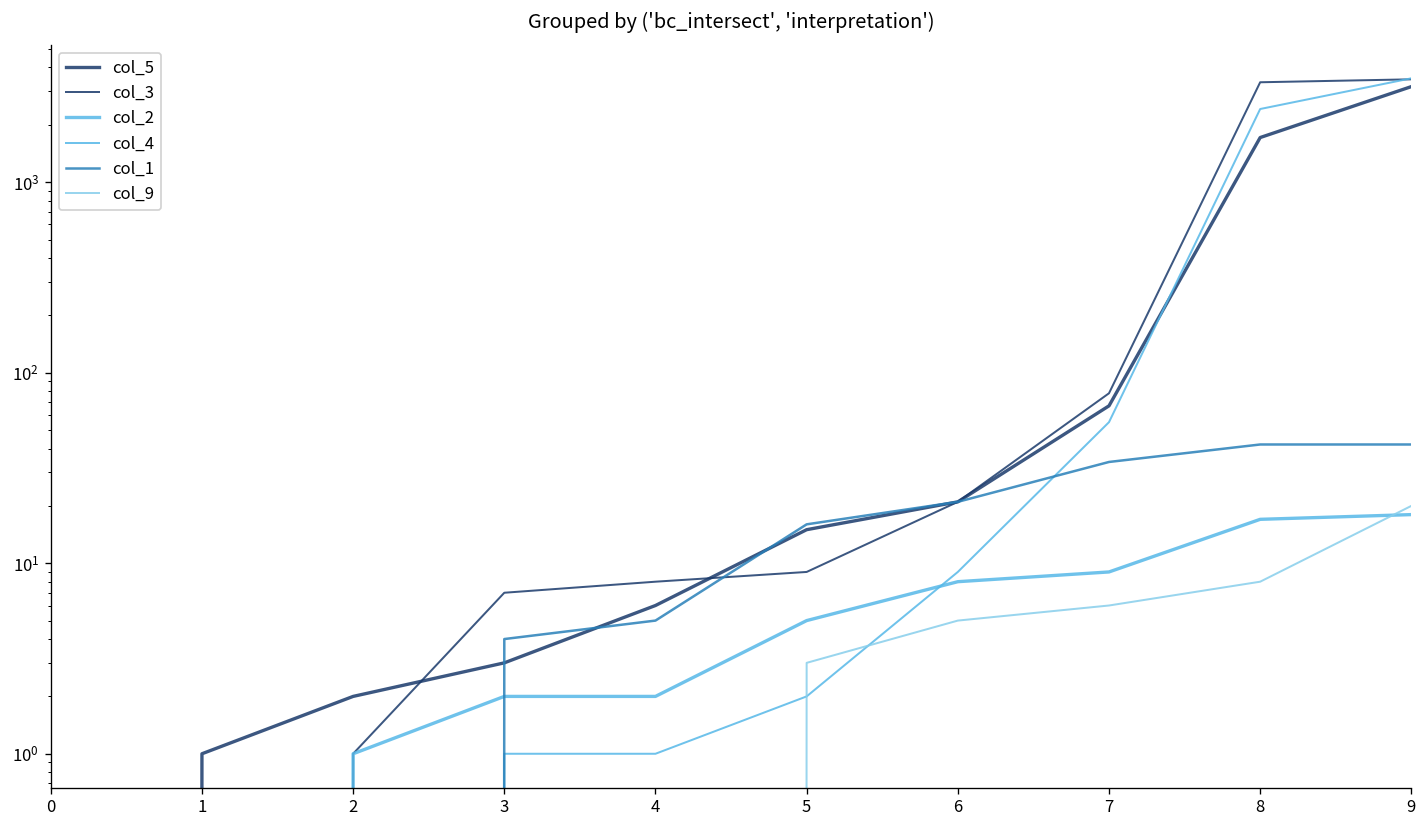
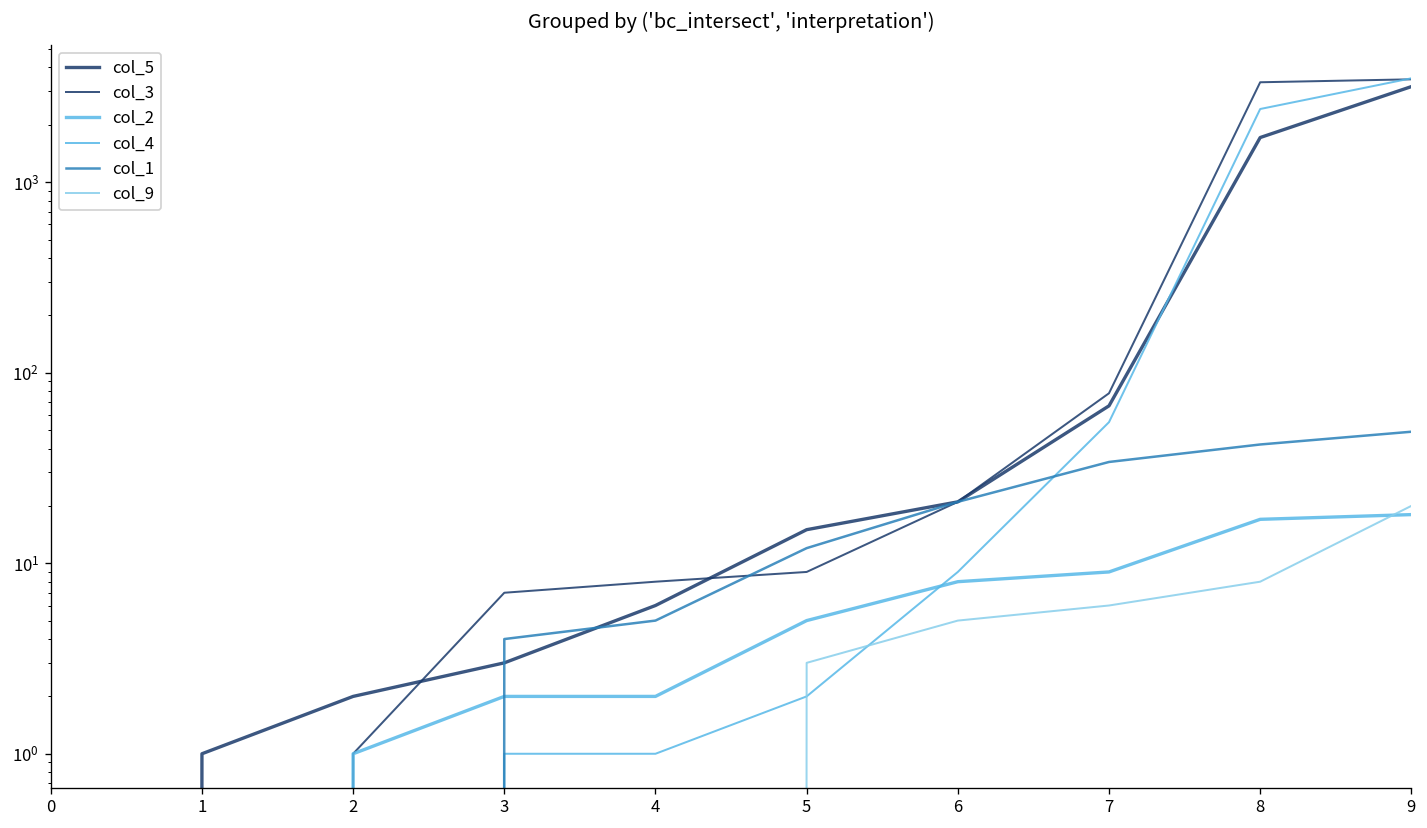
col_1, 5: 16 -> 12
col_1, 9: 42 -> 49
